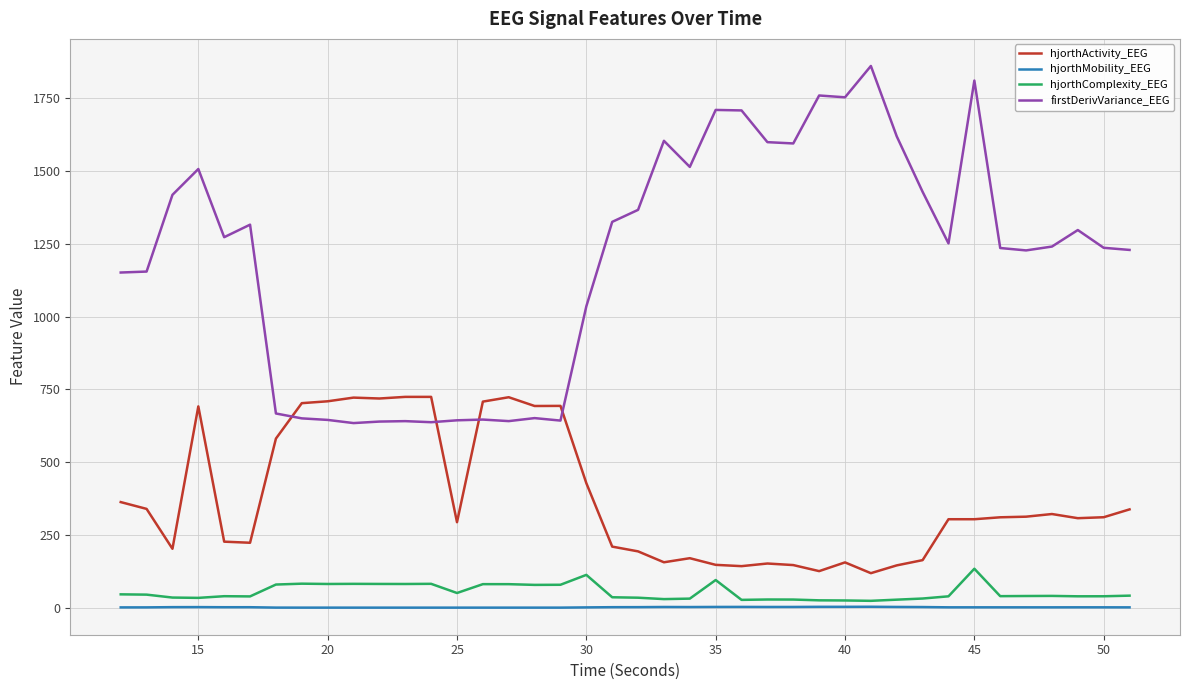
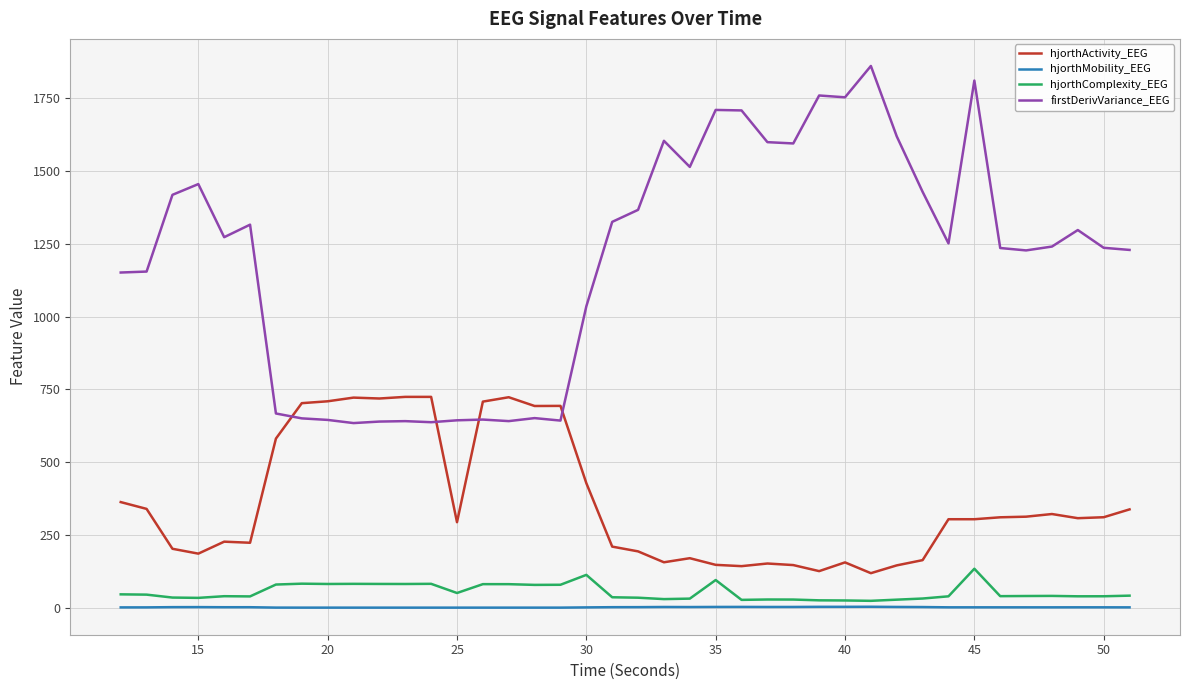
hjorthActivity_EEG, 15: 690 -> 190
firstDerivVariance_EEG, 15: 1510 -> 1460
